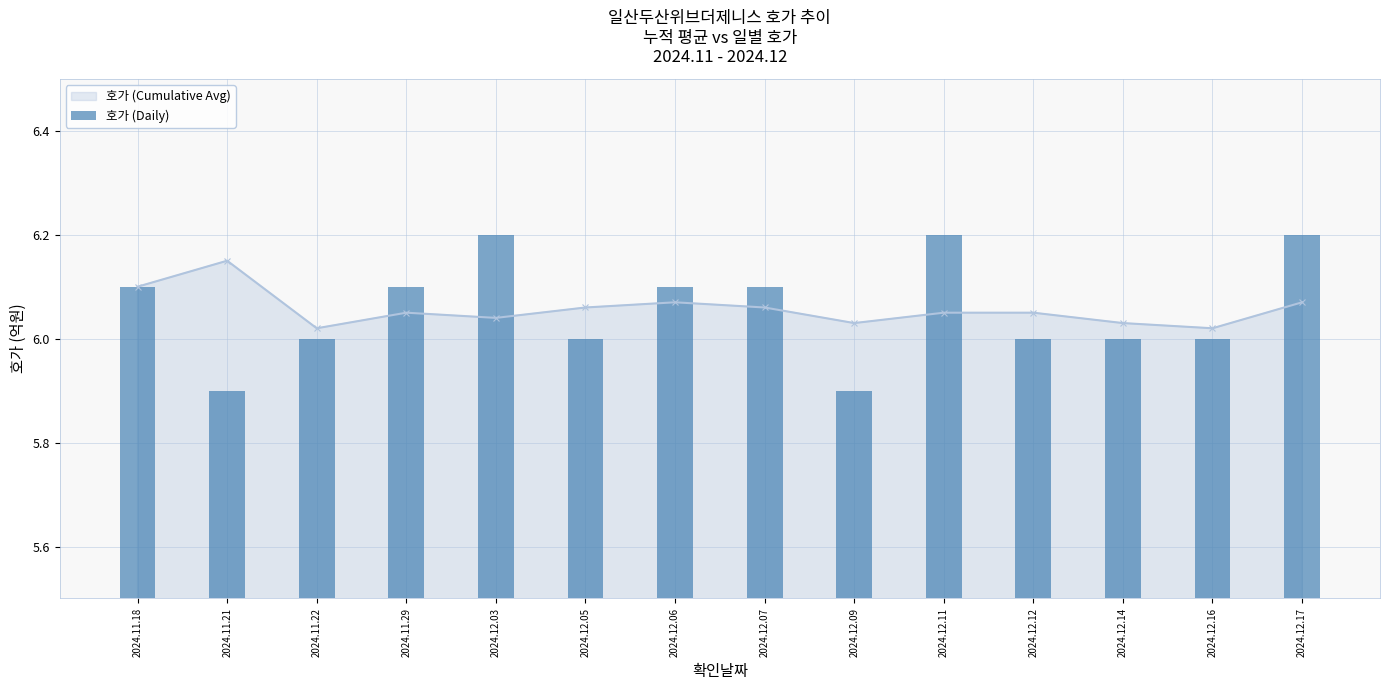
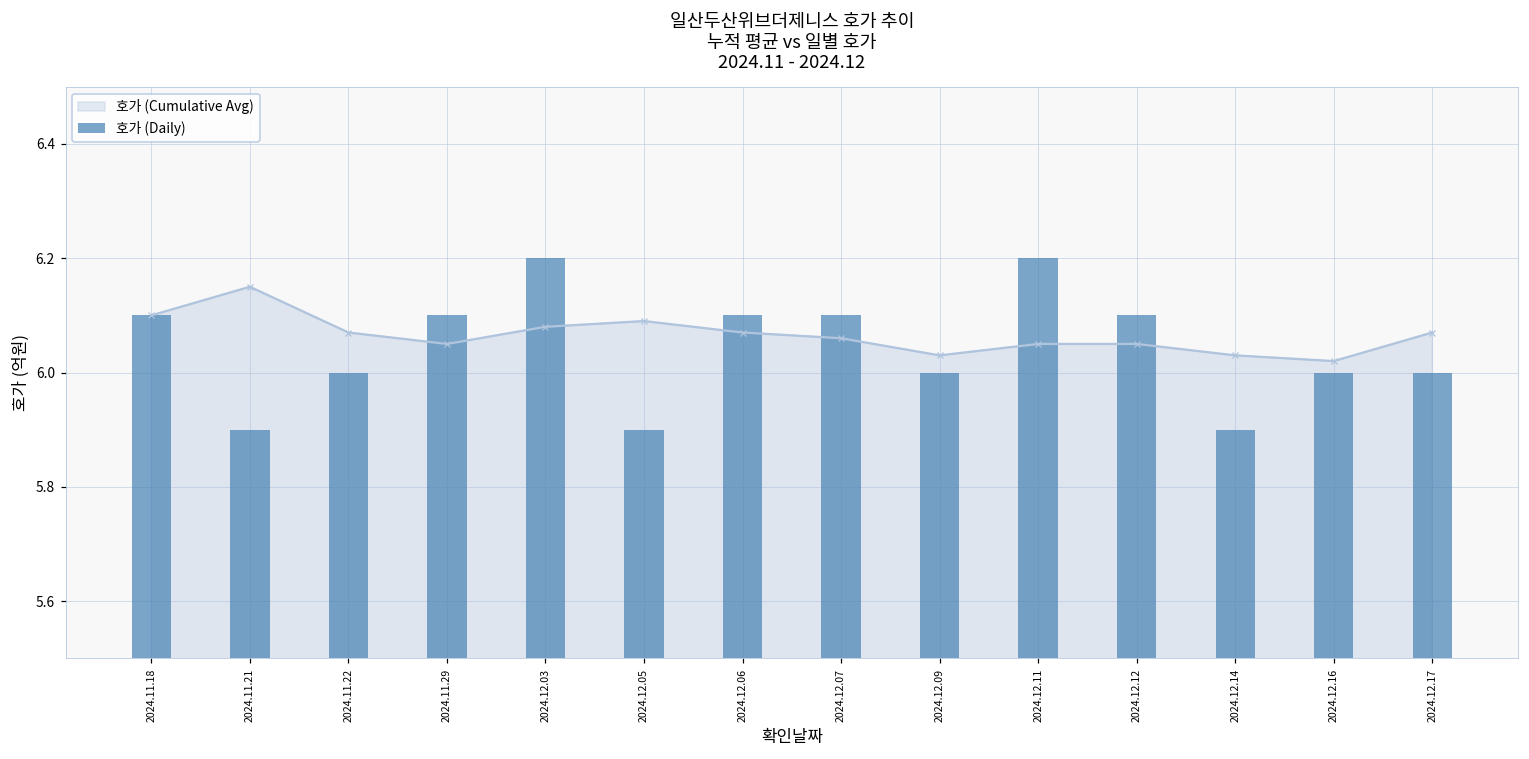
호가 (Cumulative Avg), 2024.11.22: 6.02 -> 6.07
호가 (Cumulative Avg), 2024.12.03: 6.04 -> 6.08
호가 (Cumulative Avg), 2024.12.05: 6.06 -> 6.09
호가 (Daily), 2024.12.05: 6.0 -> 5.9
호가 (Daily), 2024.12.09: 5.9 -> 6.0
호가 (Daily), 2024.12.12: 6.0 -> 6.1
호가 (Daily), 2024.12.14: 6.0 -> 5.9
호가 (Daily), 2024.12.17: 6.2 -> 6.0
